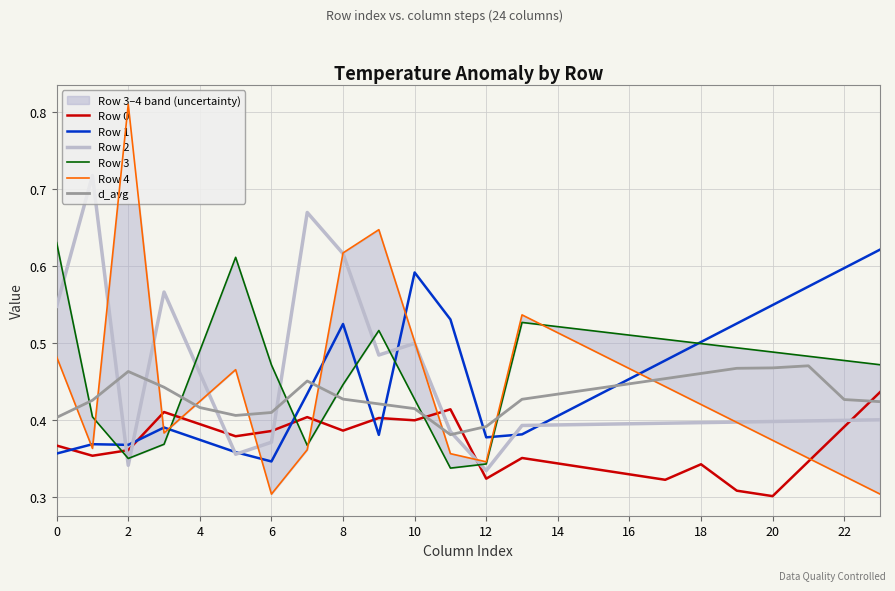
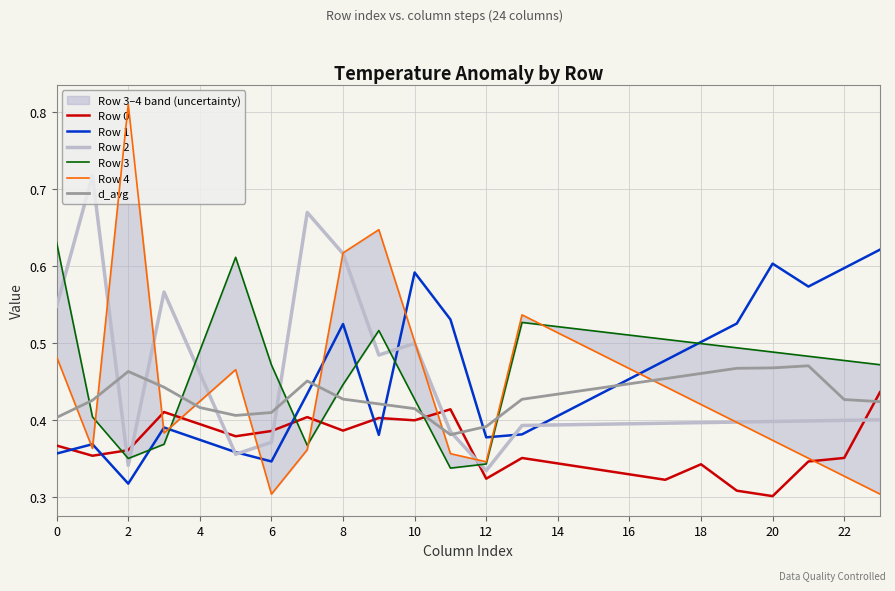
Row 1, 2: 0.37 -> 0.32
Row 1, 20: 0.55 -> 0.60
Row 0, 22: 0.39 -> 0.35
